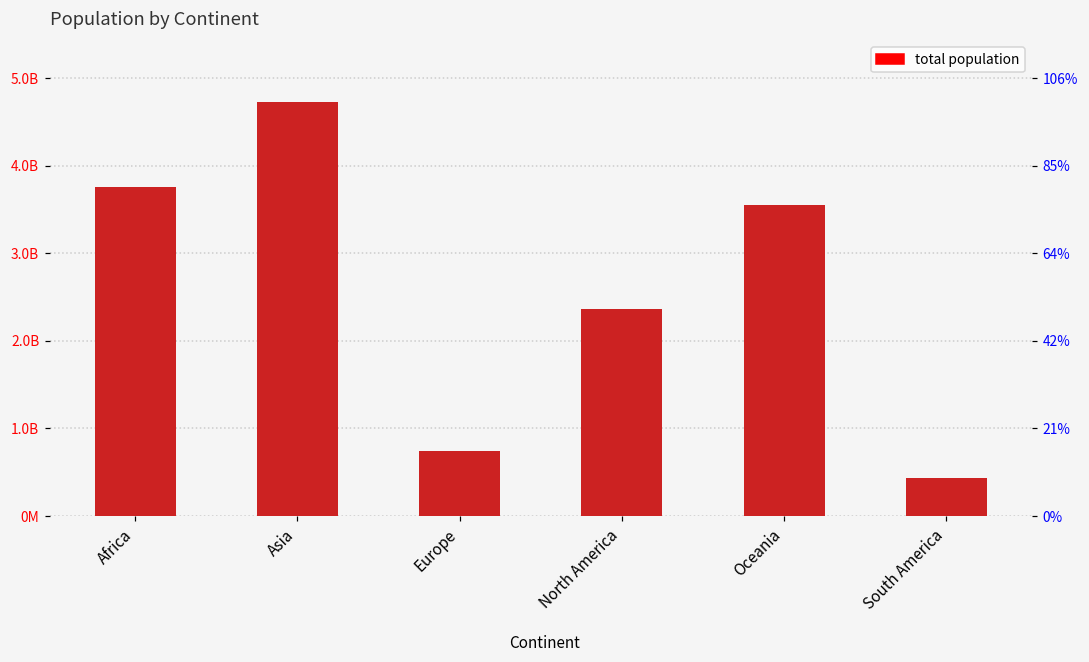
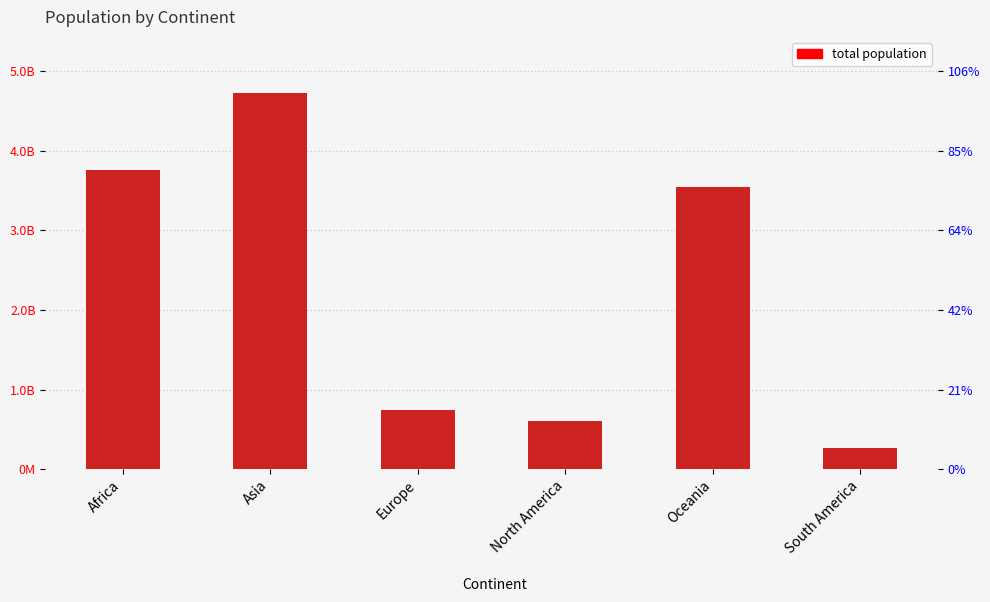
North America: 2400000000 -> 600000000
South America: 400000000 -> 300000000
